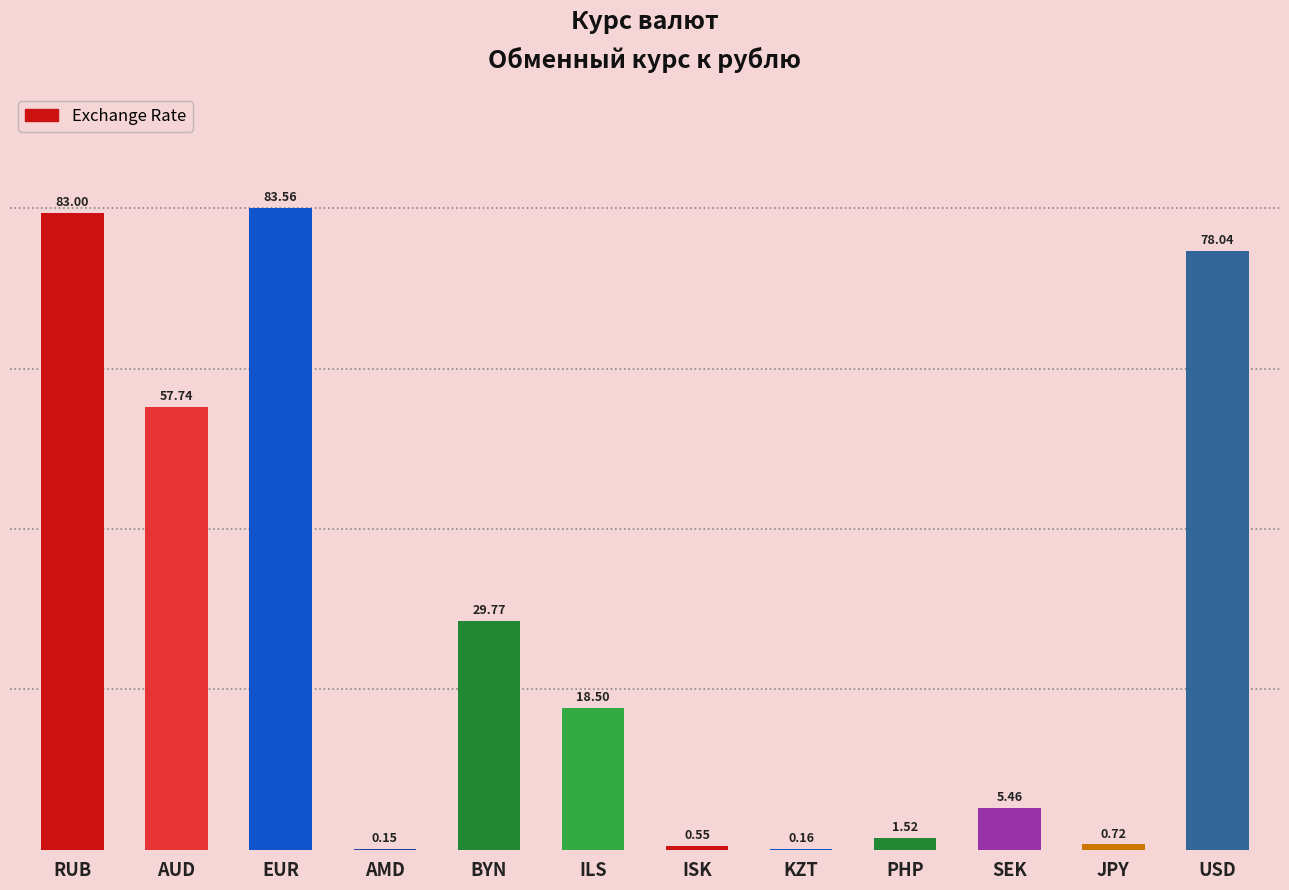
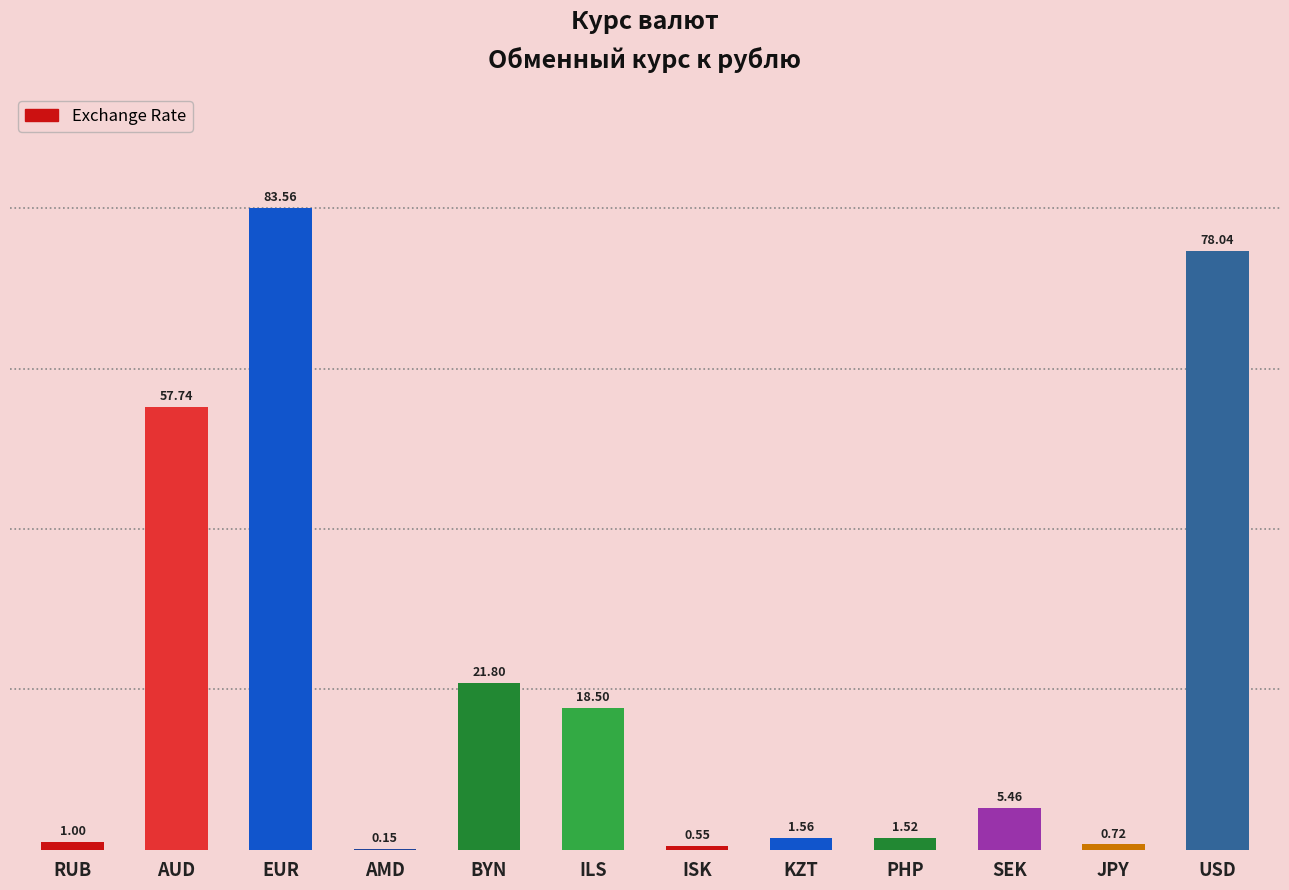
RUB: 83.00 -> 1.00
BYN: 29.77 -> 21.80
KZT: 0.16 -> 1.56
